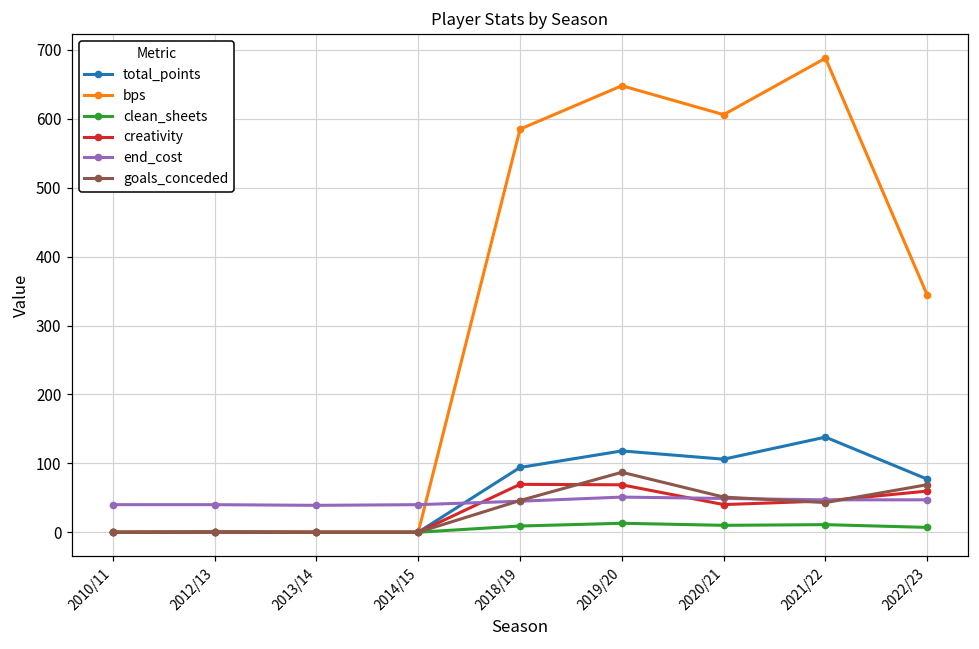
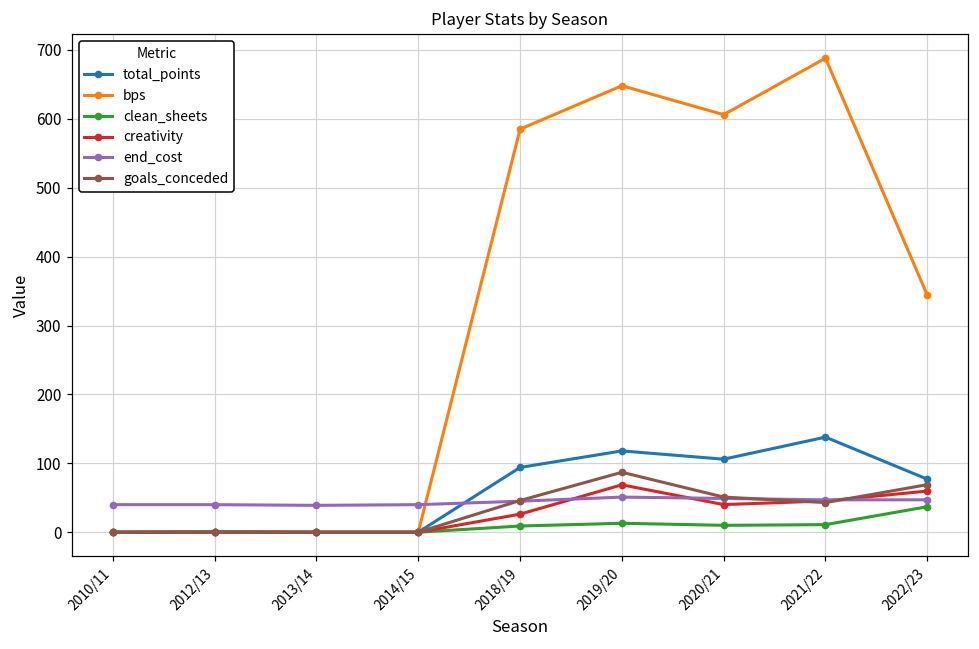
creativity, 2018/19: 70 -> 30
clean_sheets, 2022/23: 10 -> 40
